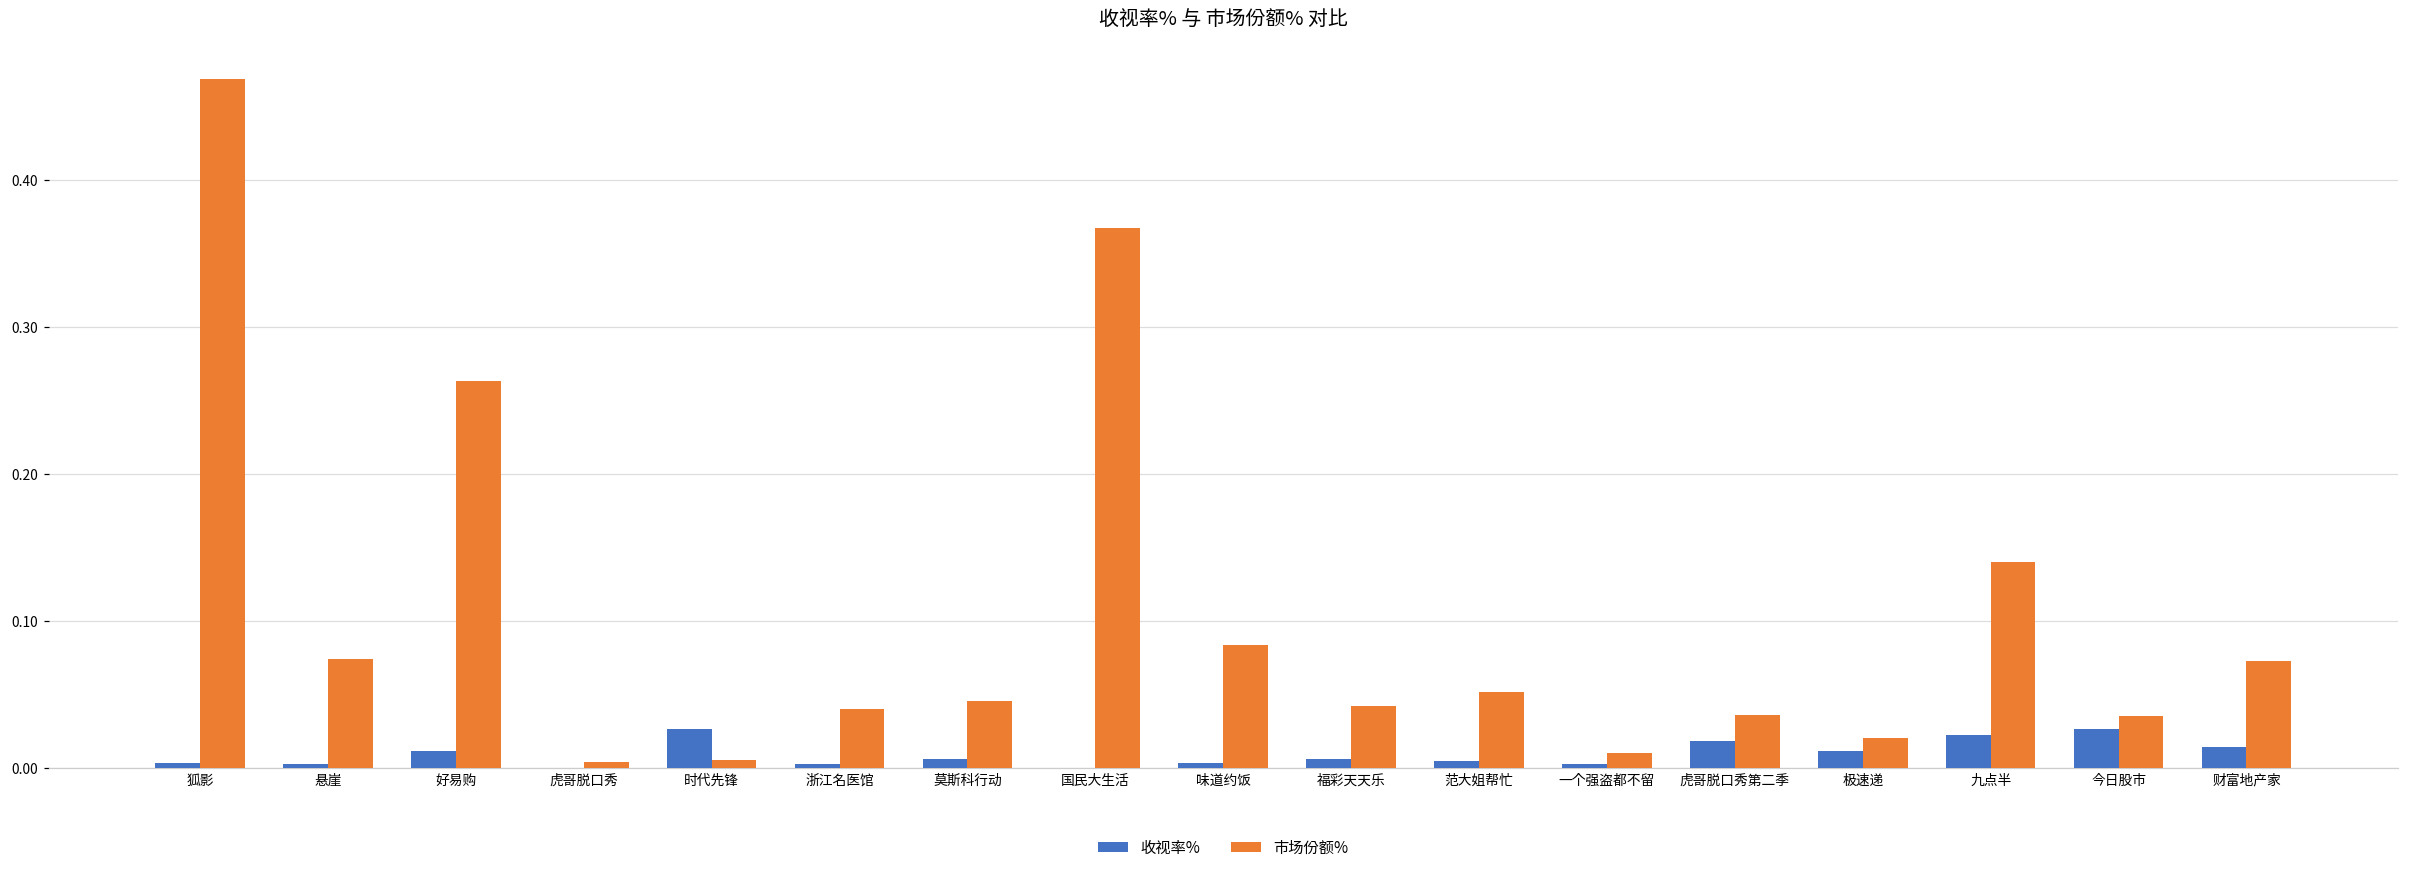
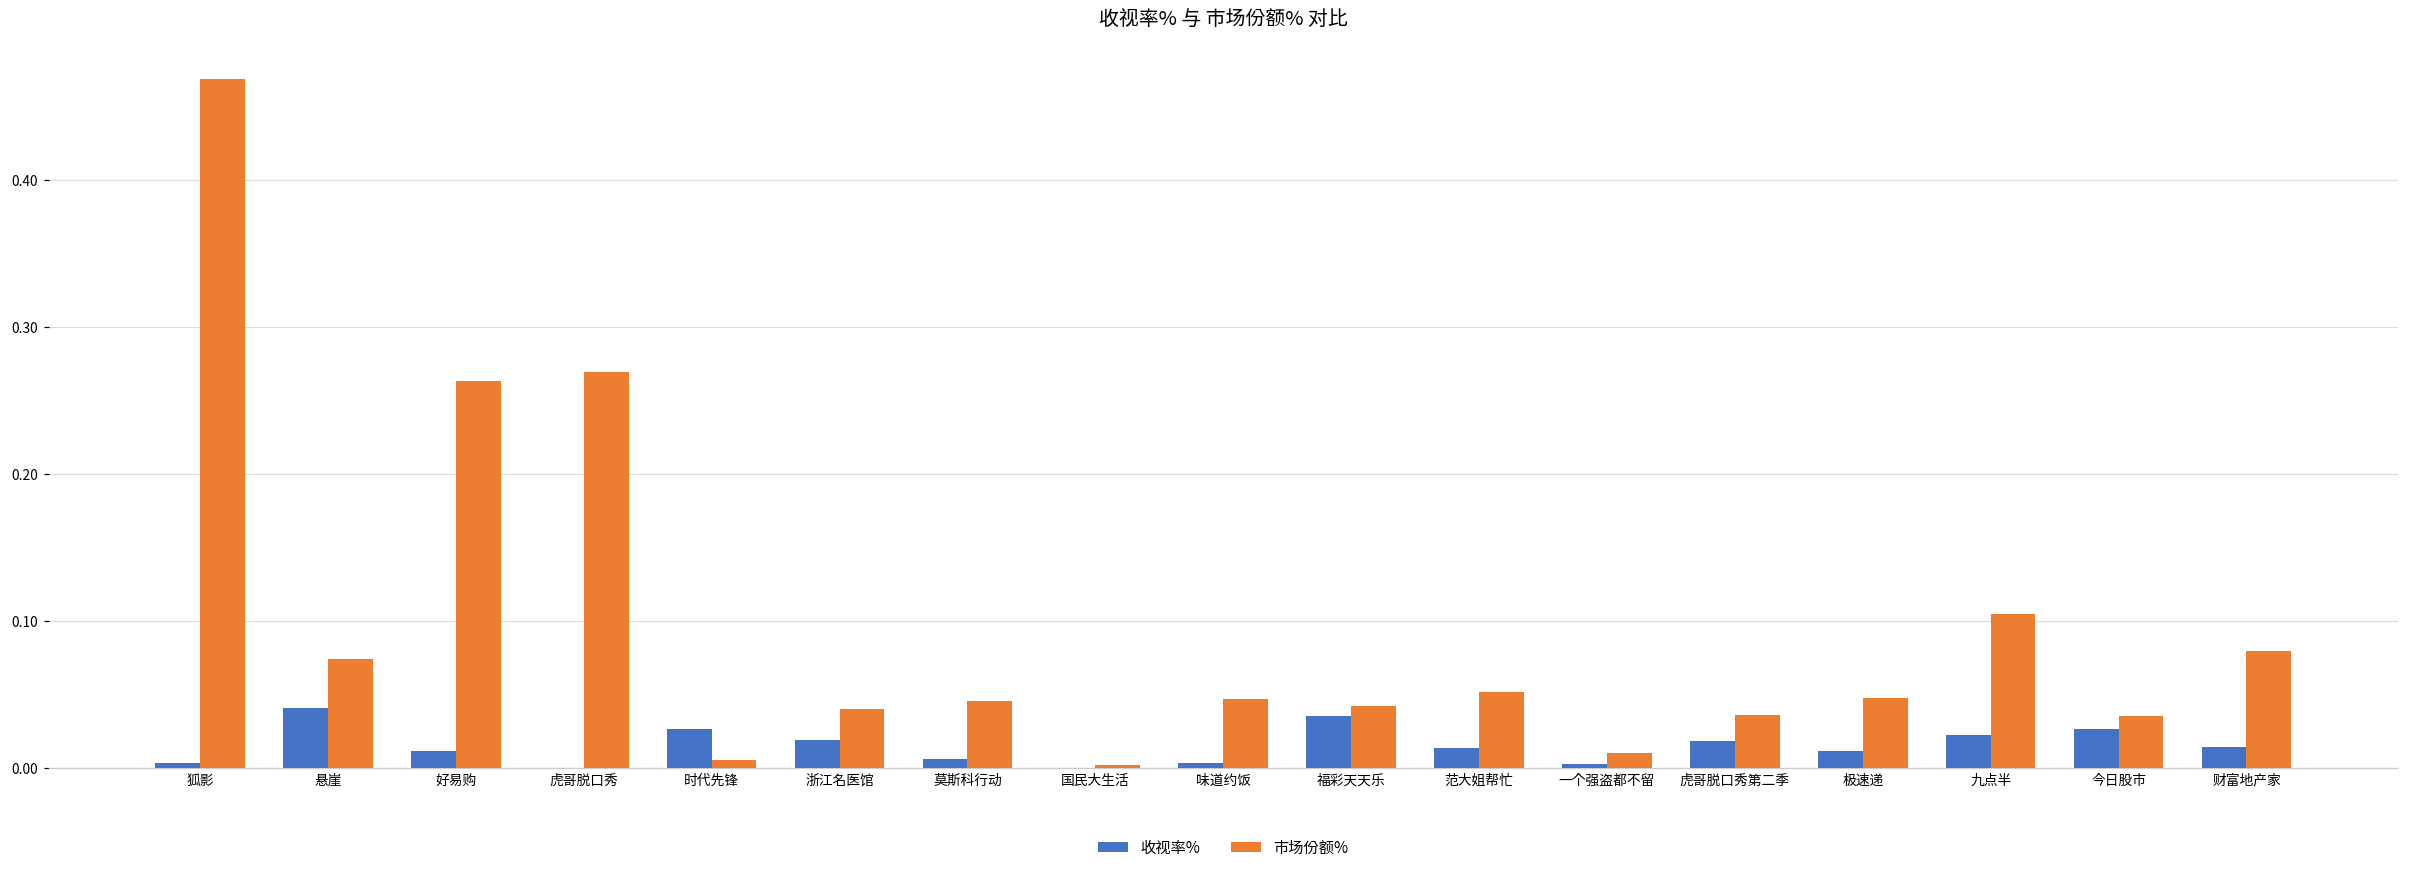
收视率%, 悬崖: 0.003 -> 0.041
市场份额%, 虎哥脱口秀: 0.004 -> 0.269
收视率%, 浙江名医馆: 0.003 -> 0.019
市场份额%, 国民大生活: 0.367 -> 0.002
市场份额%, 味道约饭: 0.083 -> 0.047
收视率%, 福彩天天乐: 0.006 -> 0.035
收视率%, 范大姐帮忙: 0.005 -> 0.014
市场份额%, 极速递: 0.020 -> 0.047
市场份额%, 九点半: 0.140 -> 0.105
市场份额%, 财富地产家: 0.073 -> 0.079
